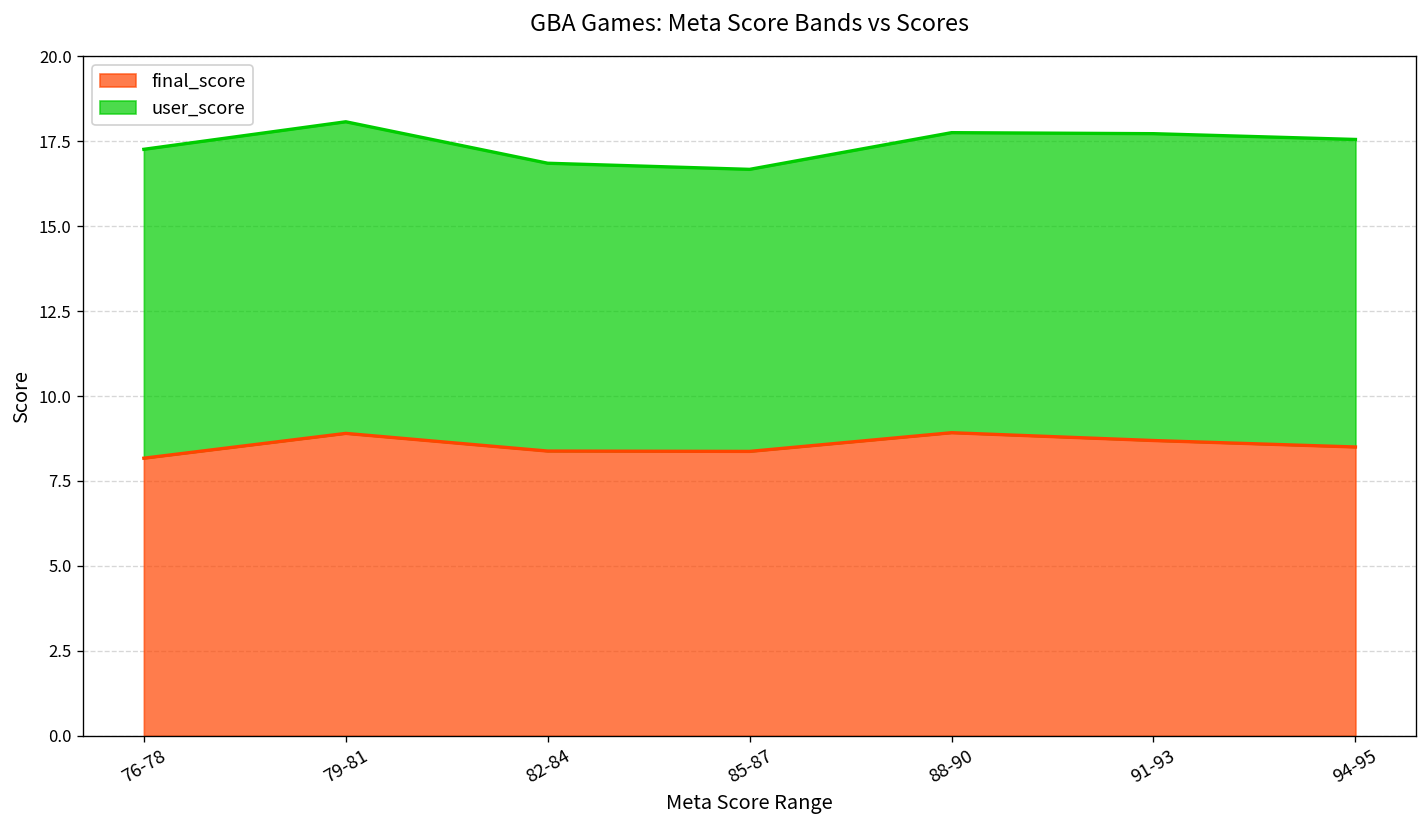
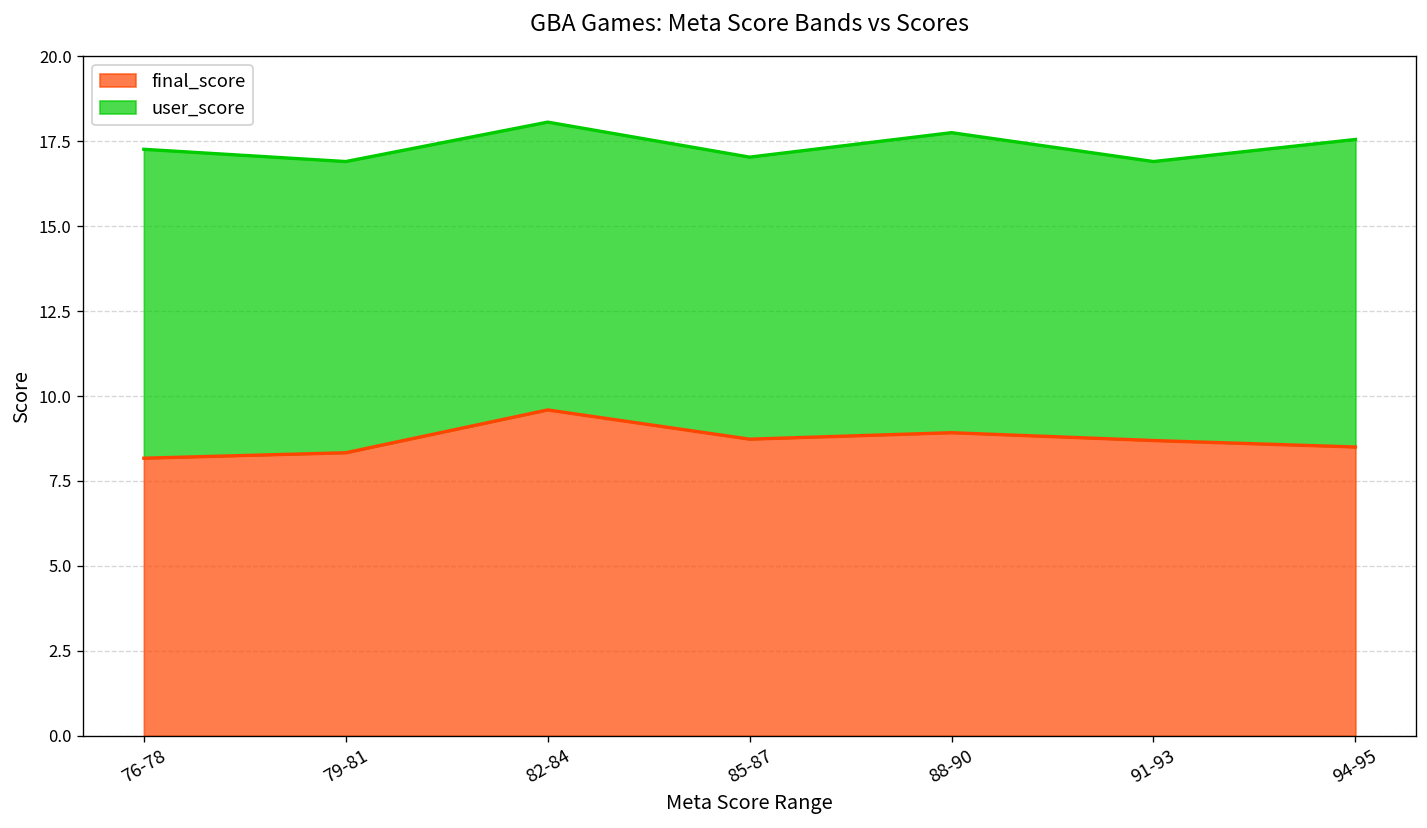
final_score, 79-81: 8.9 -> 8.3
user_score, 79-81: 9.2 -> 8.6
final_score, 82-84: 8.4 -> 9.6
final_score, 85-87: 8.4 -> 8.7
user_score, 91-93: 9.0 -> 8.2
